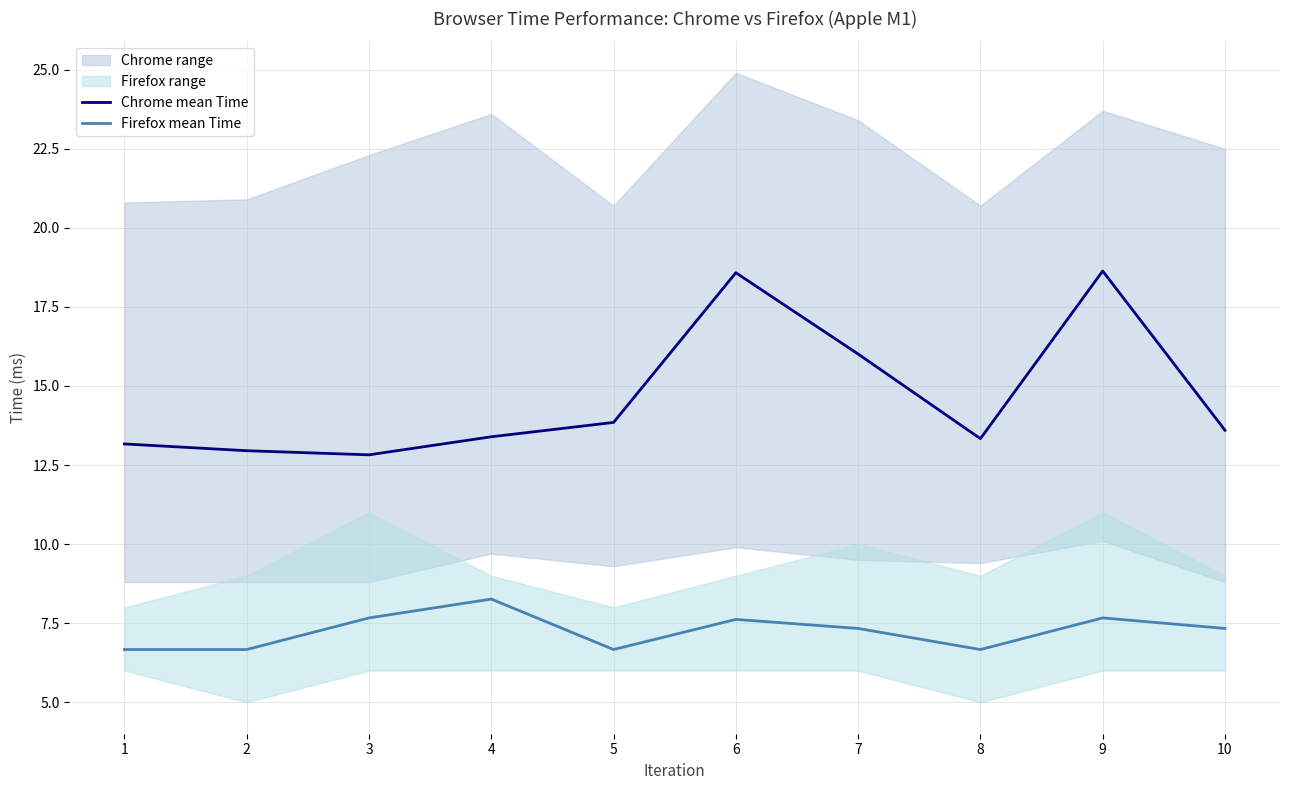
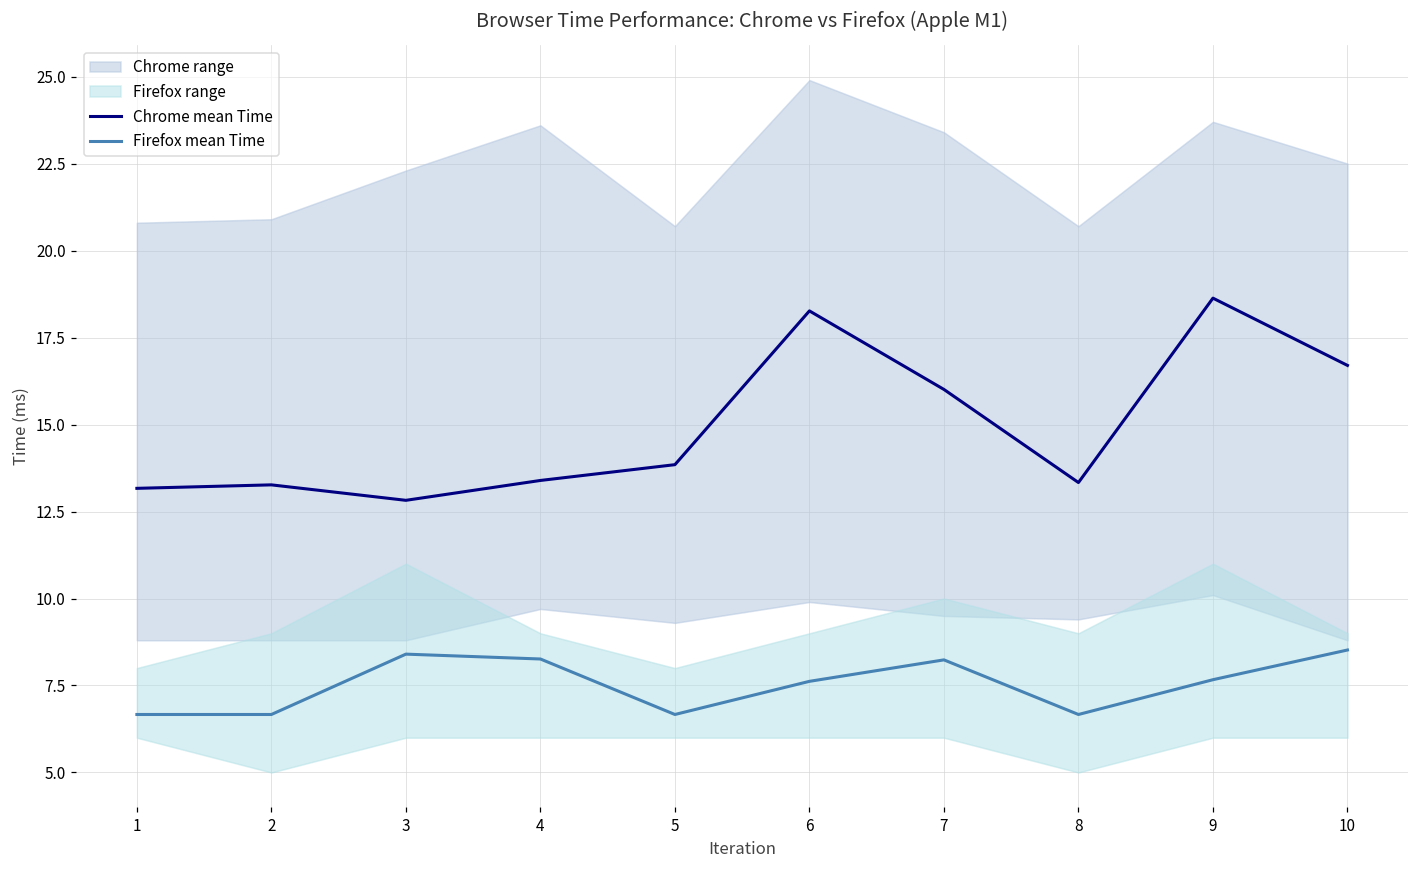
Chrome mean Time, 2: 13.0 -> 13.3
Firefox mean Time, 3: 7.7 -> 8.4
Chrome mean Time, 6: 18.6 -> 18.3
Firefox mean Time, 7: 7.3 -> 8.2
Chrome mean Time, 10: 13.6 -> 16.7
Firefox mean Time, 10: 7.3 -> 8.5
